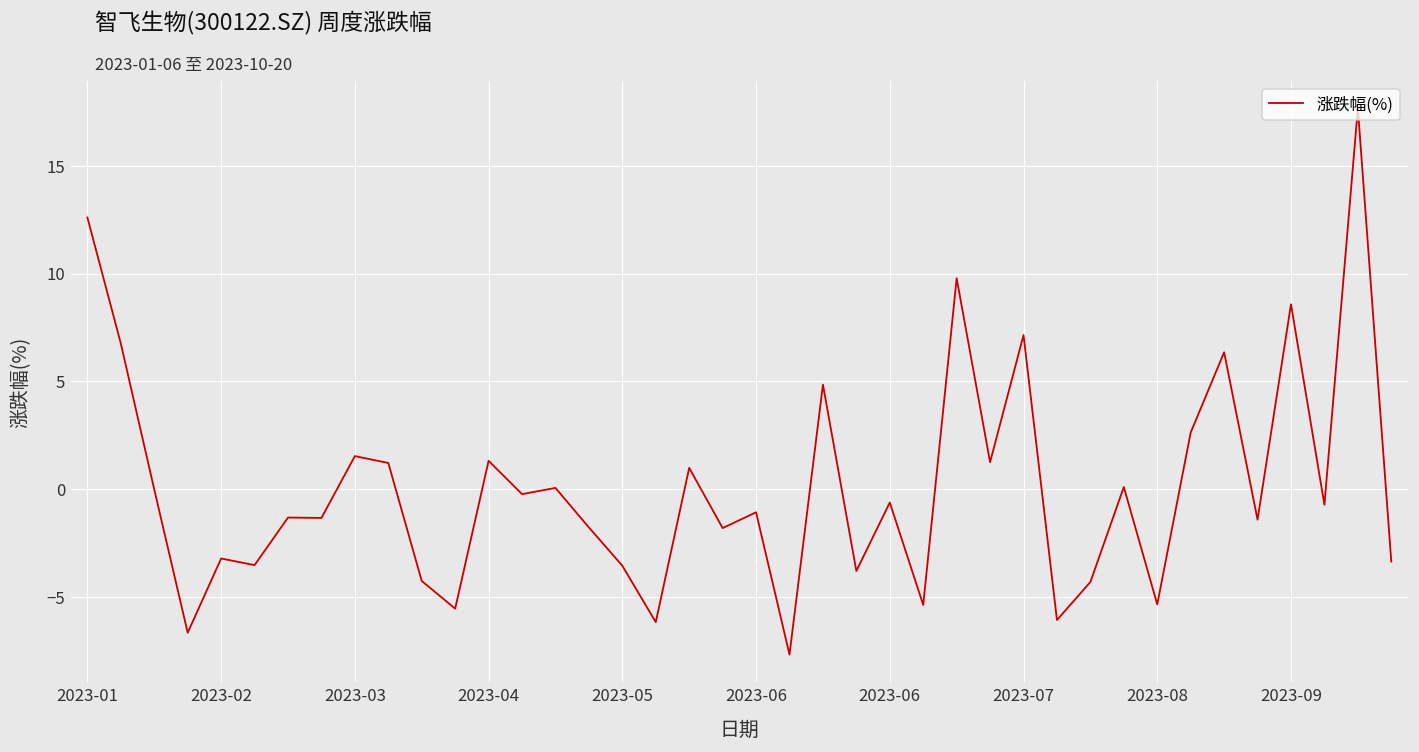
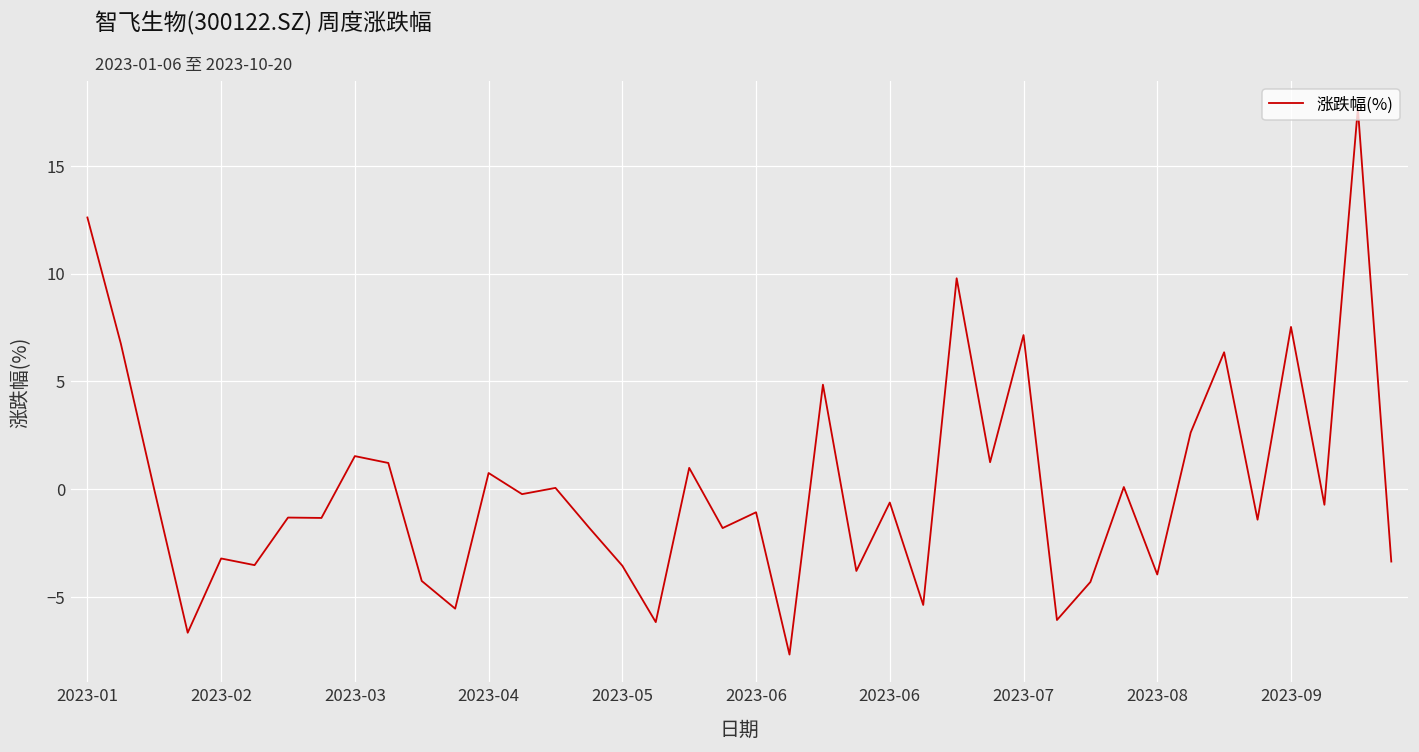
2023-04: 1.3 -> 0.7
2023-08: -5.4 -> -4.0
2023-09: 8.6 -> 7.5
